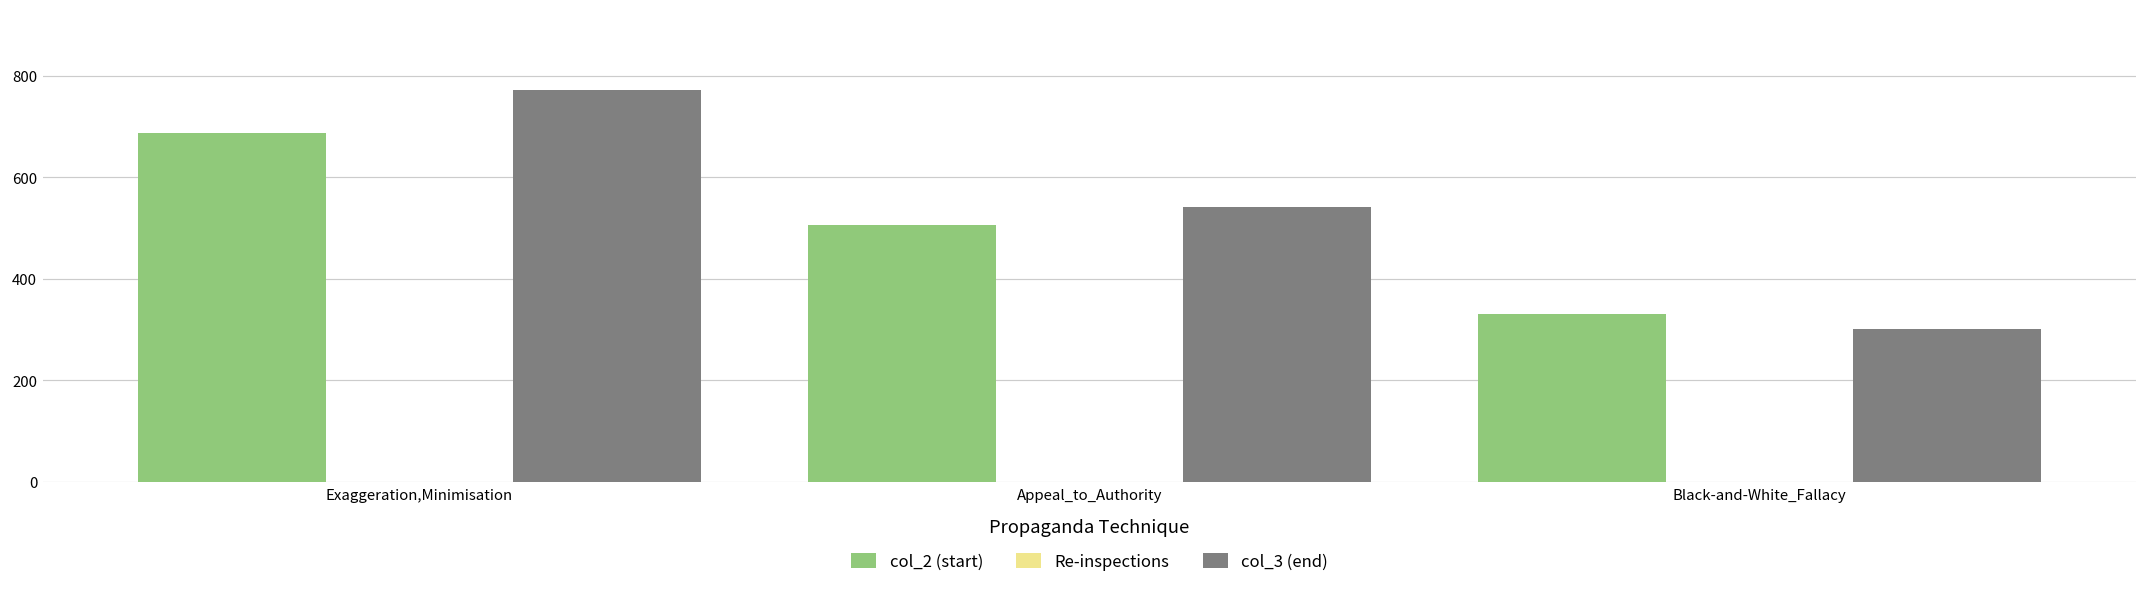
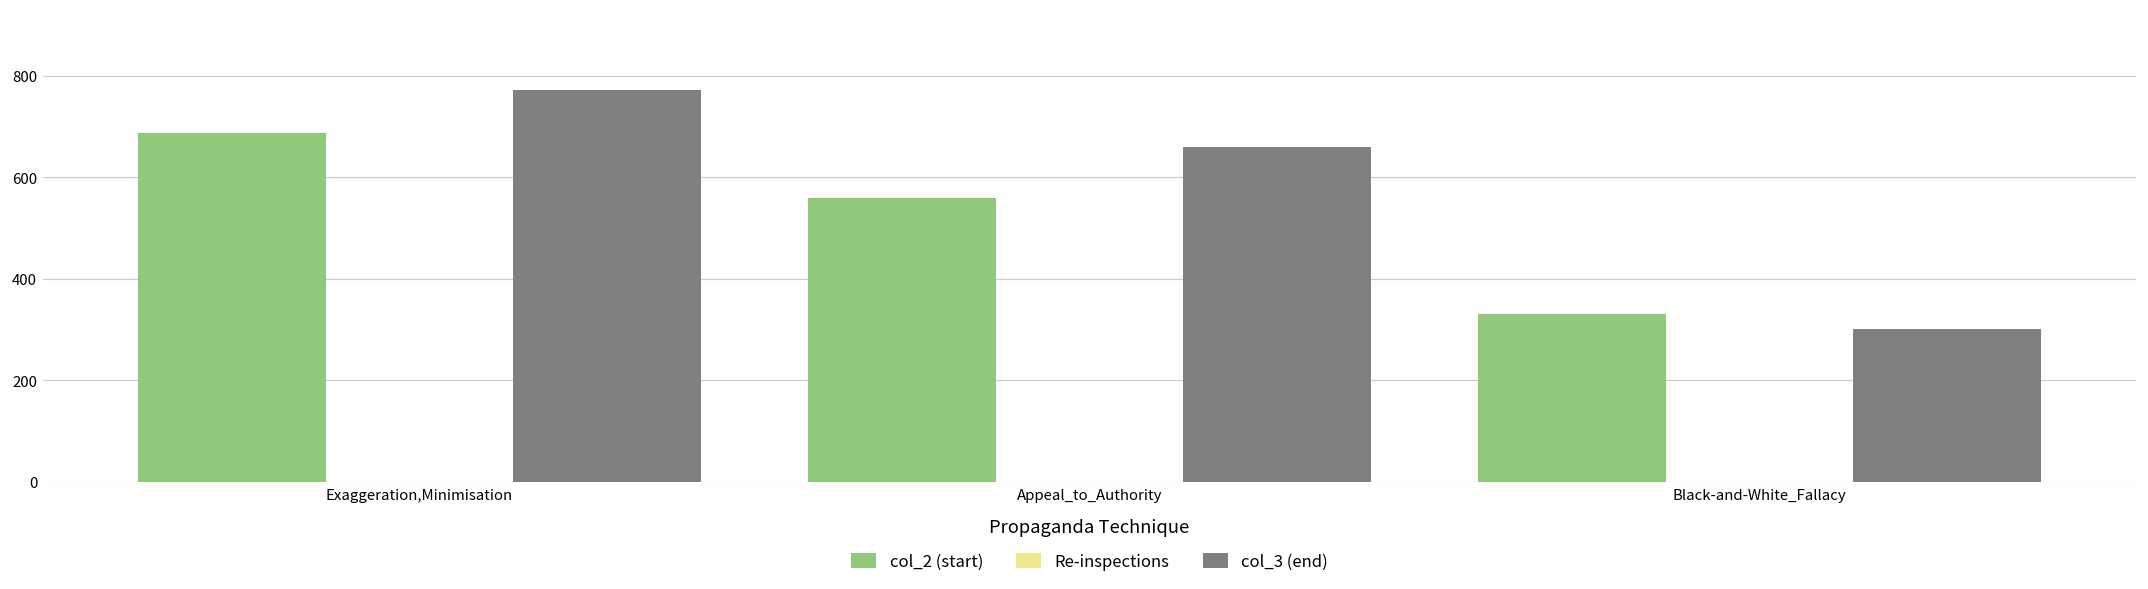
col_2 (start), Appeal_to_Authority: 510 -> 560
col_3 (end), Appeal_to_Authority: 540 -> 660
